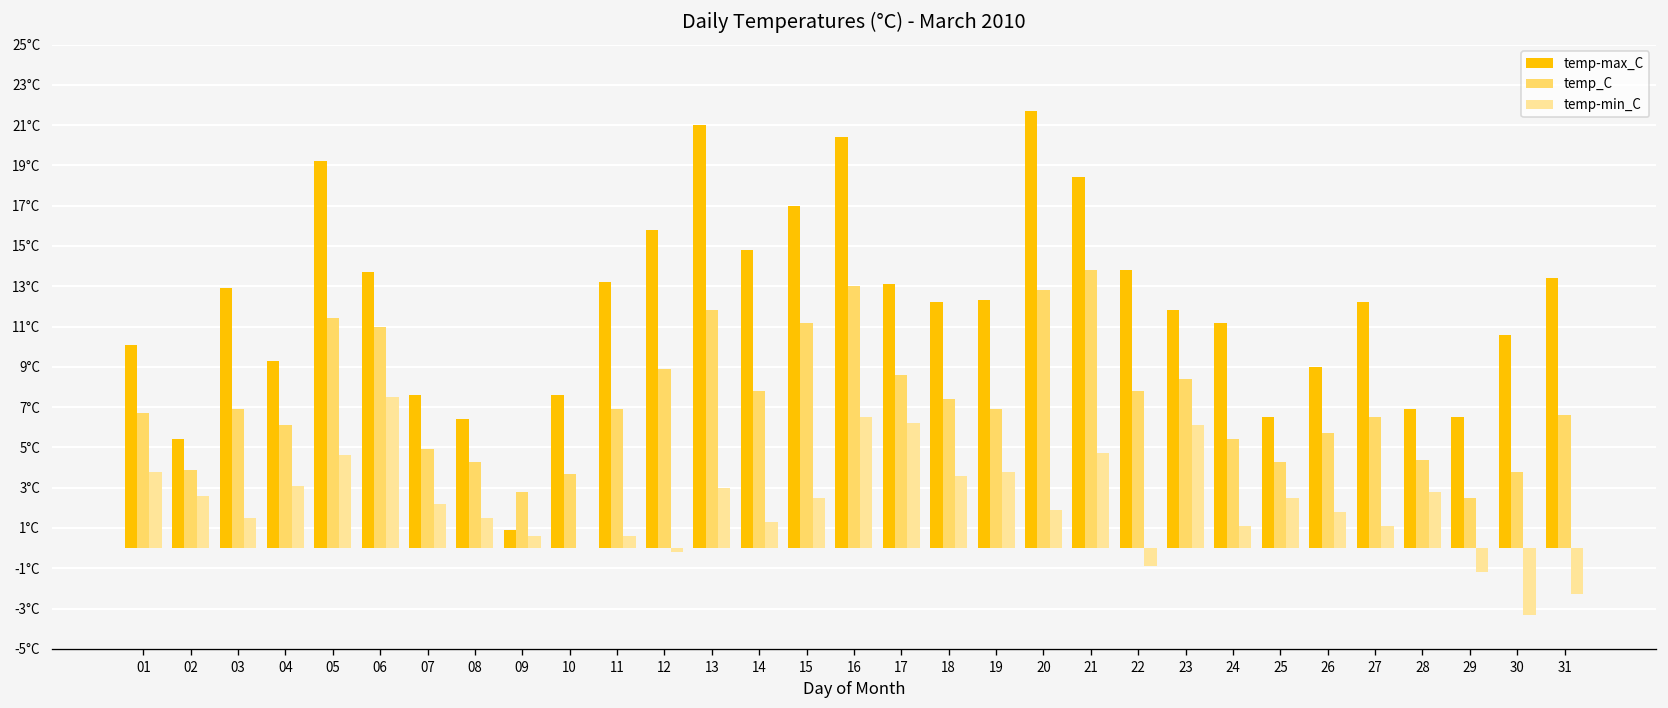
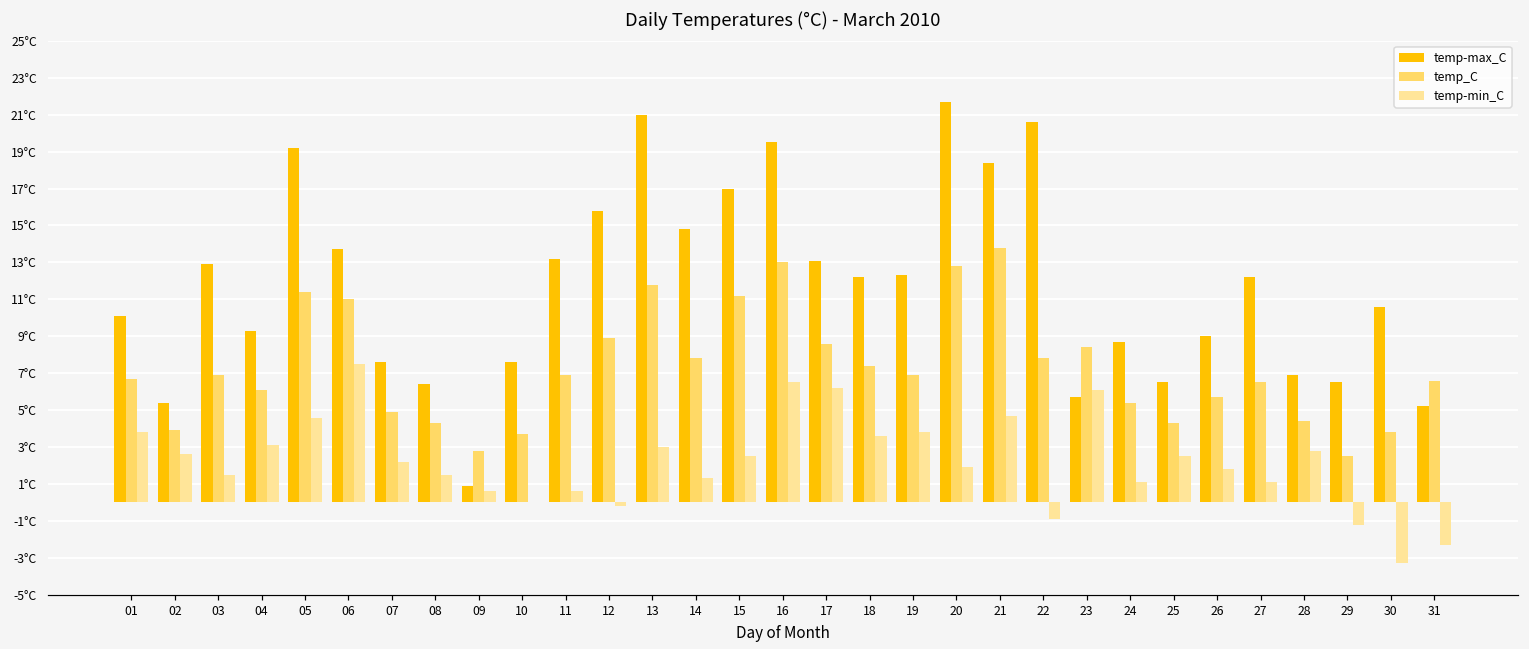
temp-max_C, 16: 20.4°C -> 19.5°C
temp-max_C, 22: 13.8°C -> 20.6°C
temp-max_C, 23: 11.8°C -> 5.7°C
temp-max_C, 24: 11.2°C -> 8.7°C
temp-max_C, 31: 13.4°C -> 5.2°C
